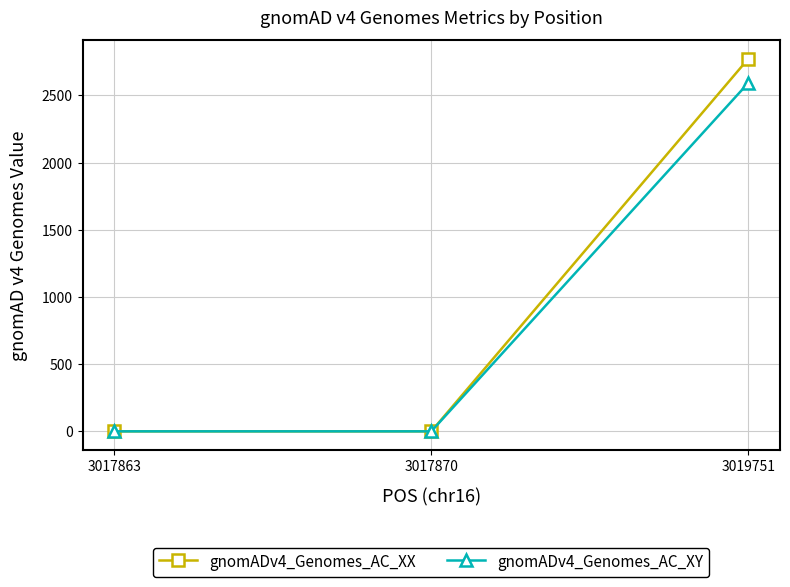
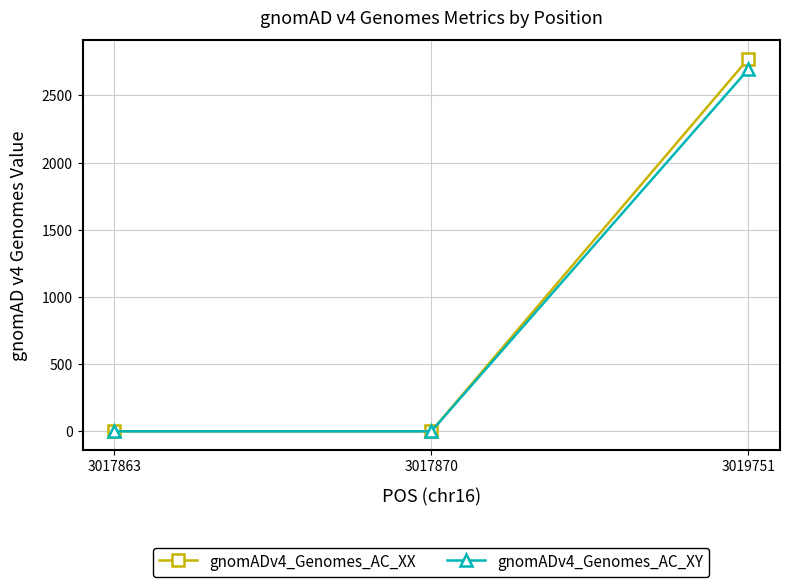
gnomADv4_Genomes_AC_XY, 3019751: 2590 -> 2690
